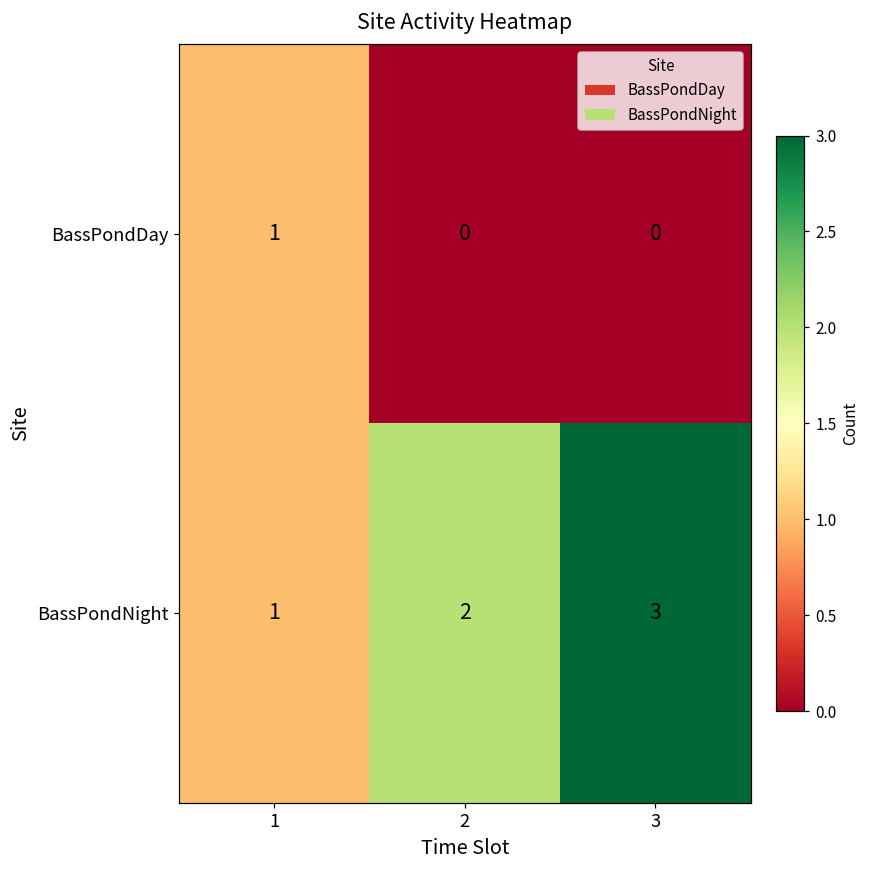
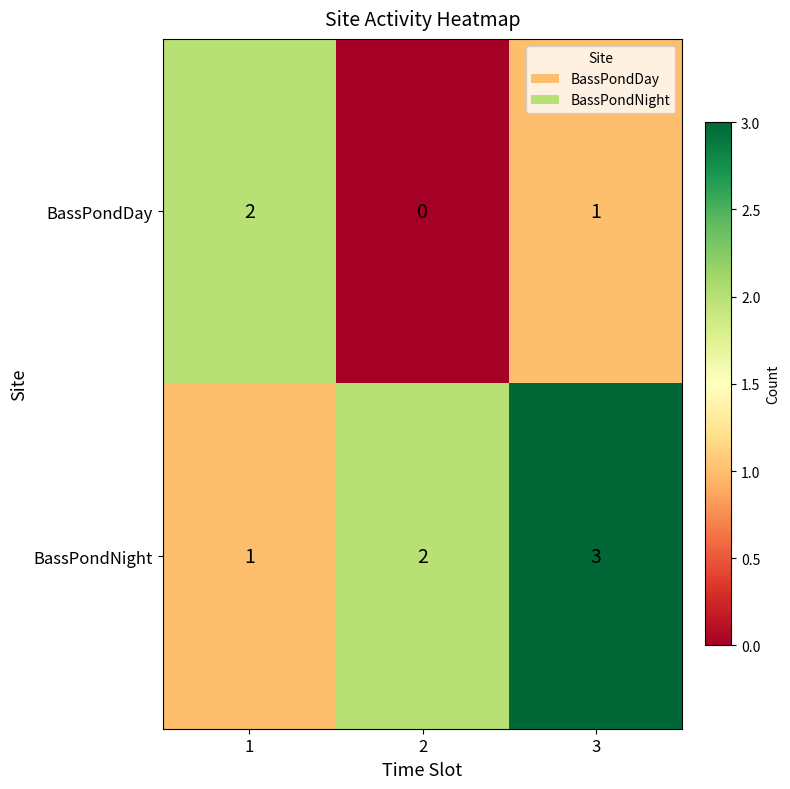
BassPondDay, 1: 1 -> 2
BassPondDay, 3: 0 -> 1
